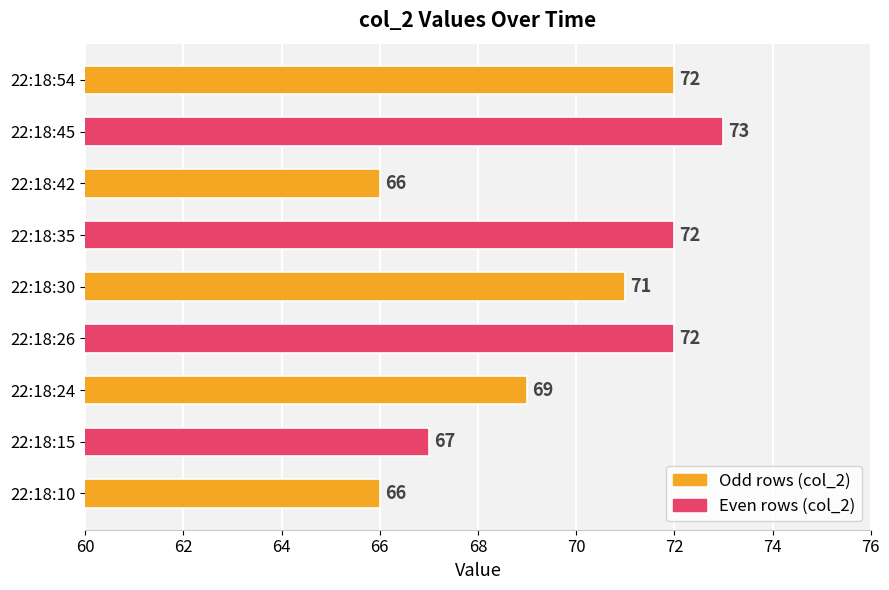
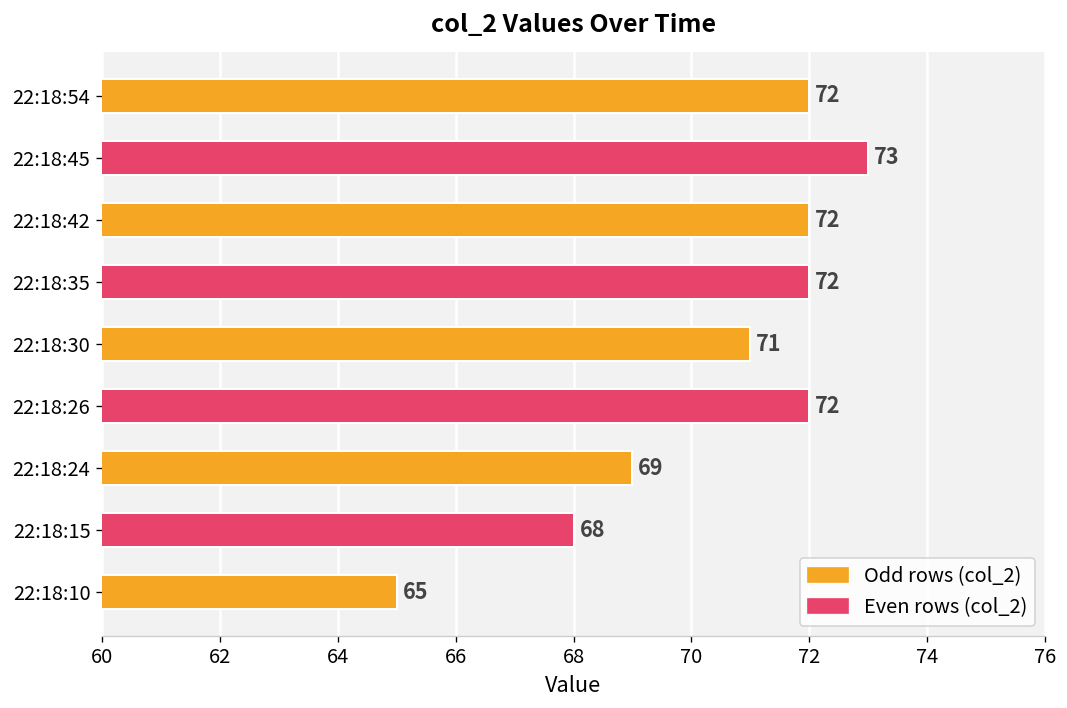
22:18:42: 66 -> 72
22:18:15: 67 -> 68
22:18:10: 66 -> 65
